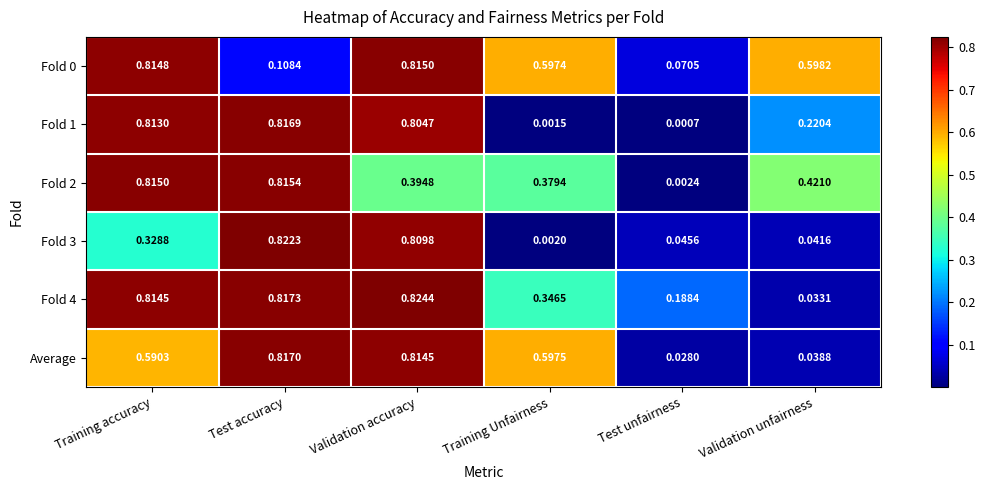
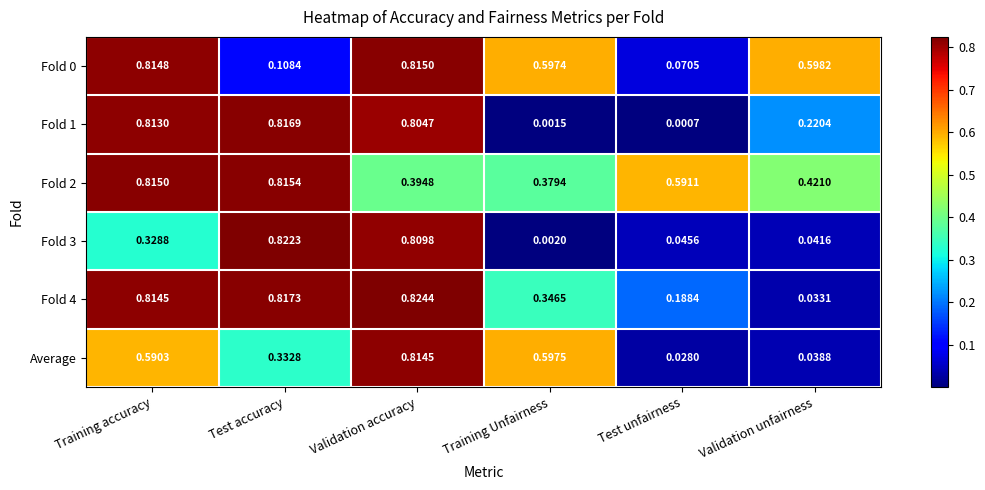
Fold 2, Test unfairness: 0.0024 -> 0.5911
Average, Test accuracy: 0.8170 -> 0.3328
